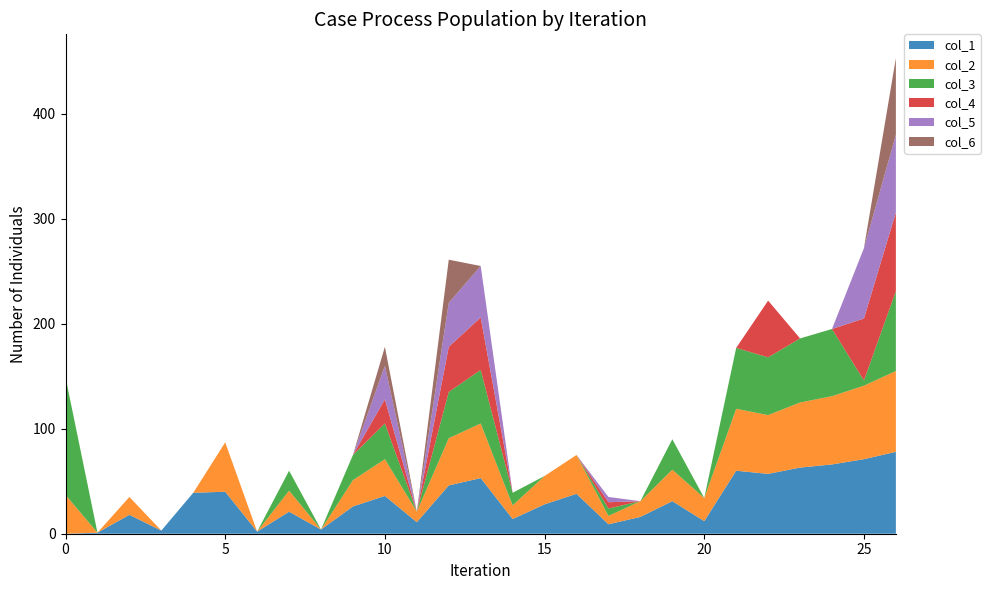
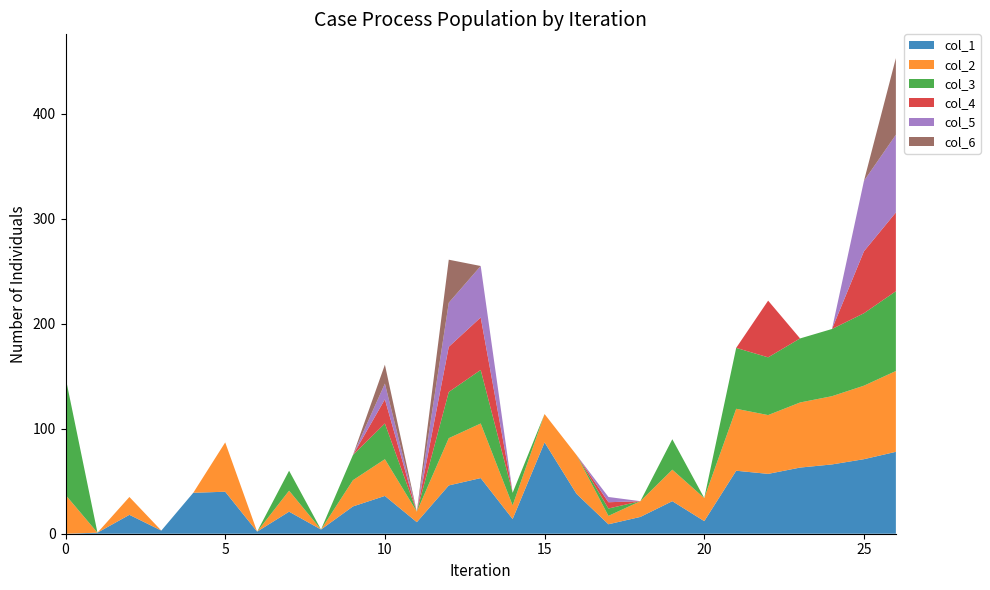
col_5, 10: 32 -> 15
col_1, 15: 28 -> 87
col_3, 25: 5 -> 69
